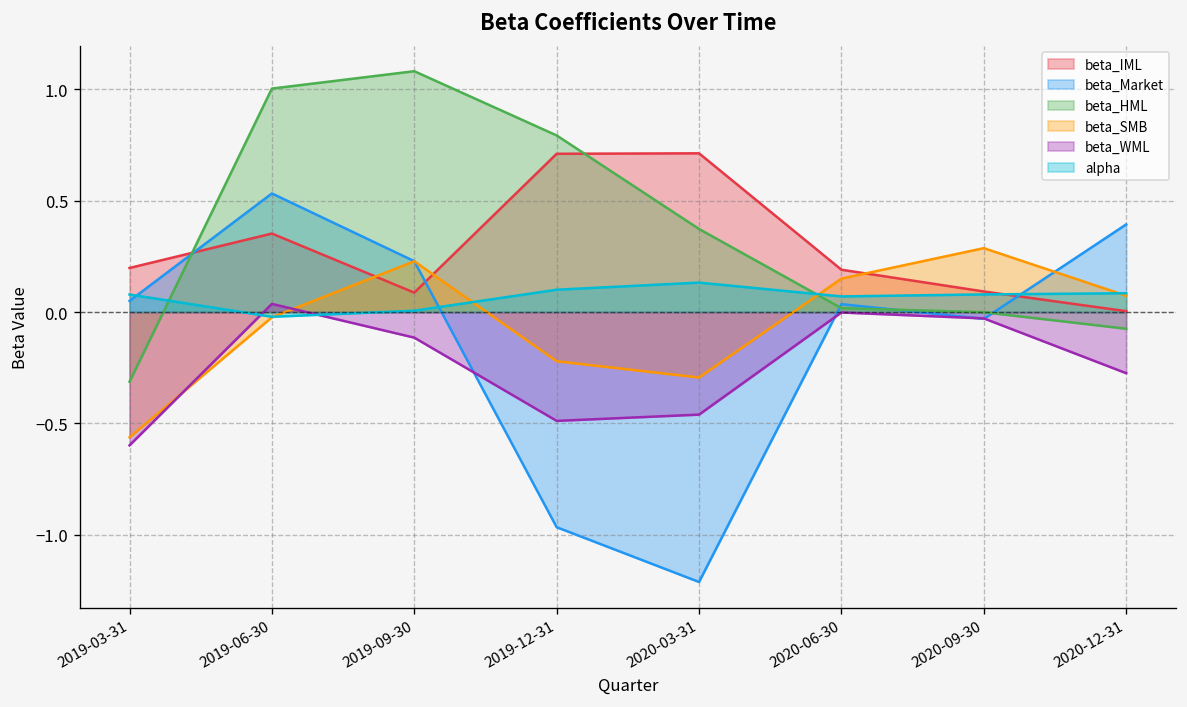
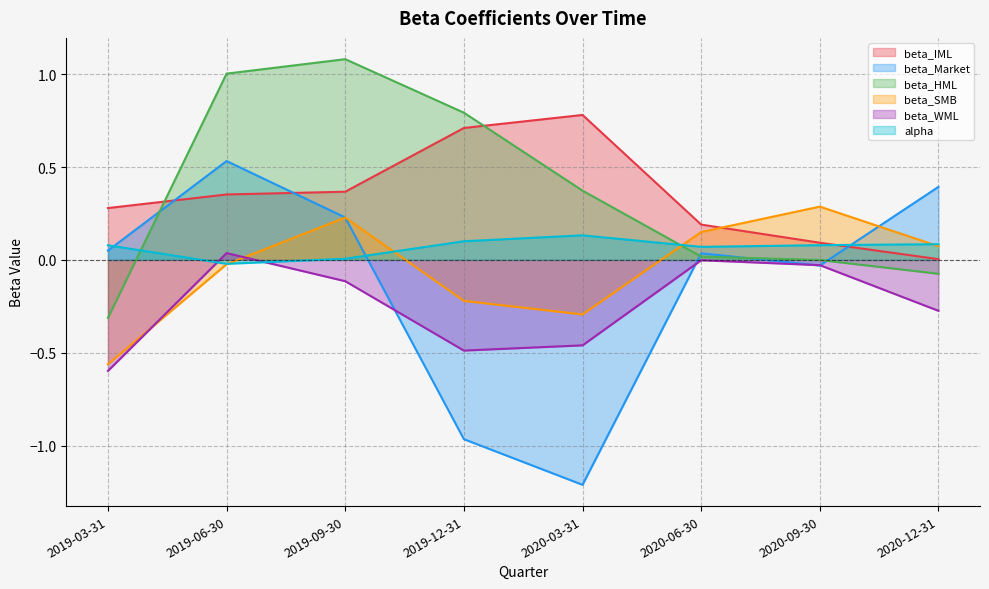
beta_IML, 2019-03-31: 0.20 -> 0.28
beta_IML, 2019-09-30: 0.09 -> 0.37
beta_IML, 2020-03-31: 0.71 -> 0.78
